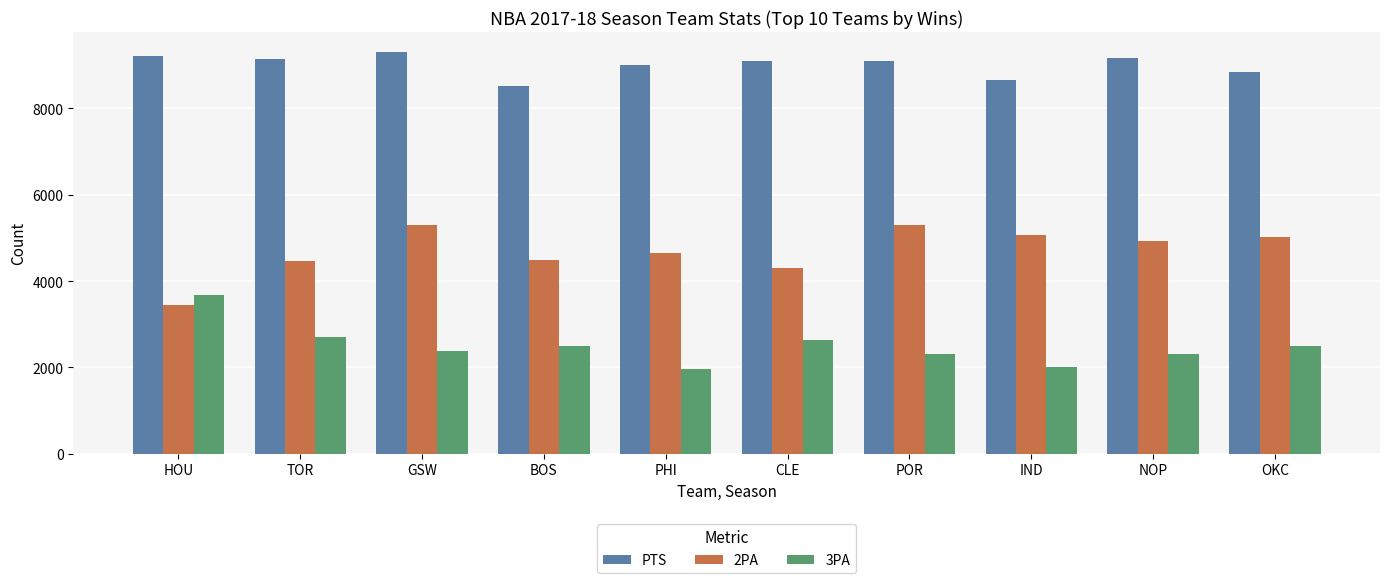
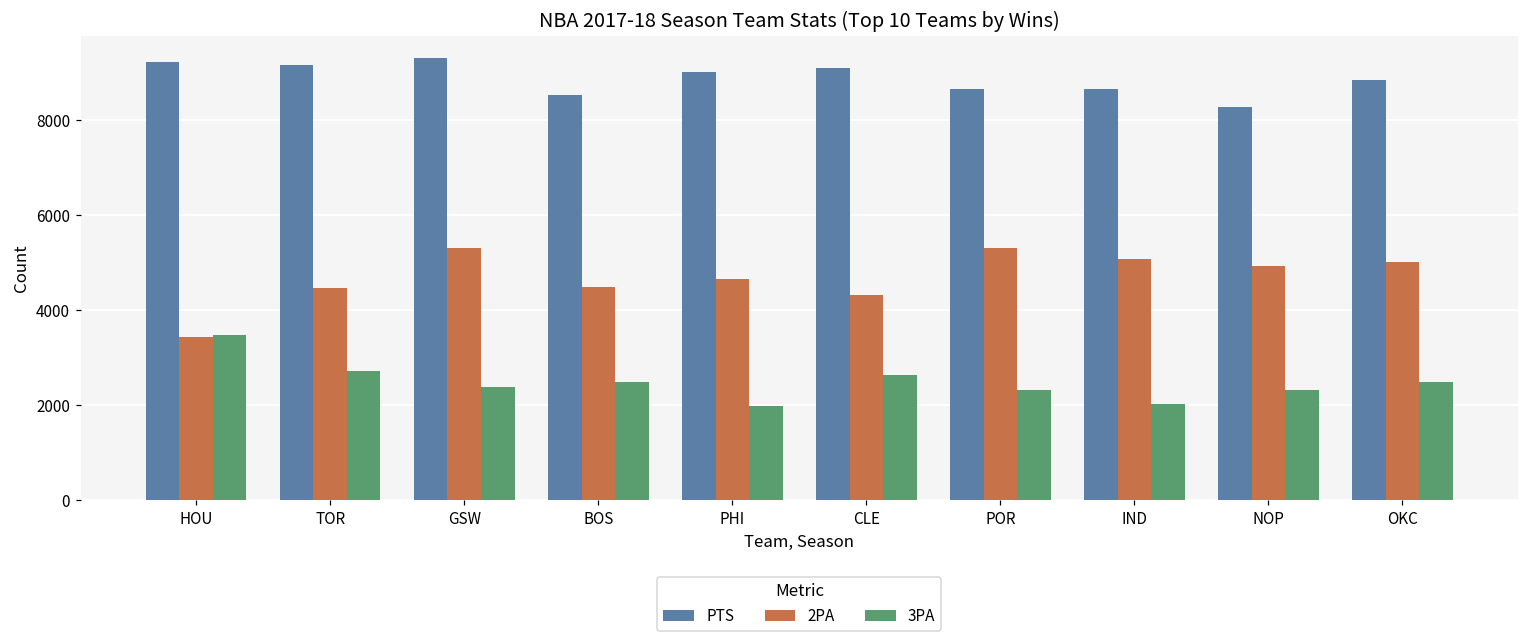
3PA, HOU: 3700 -> 3500
PTS, POR: 9100 -> 8700
PTS, NOP: 9200 -> 8300
